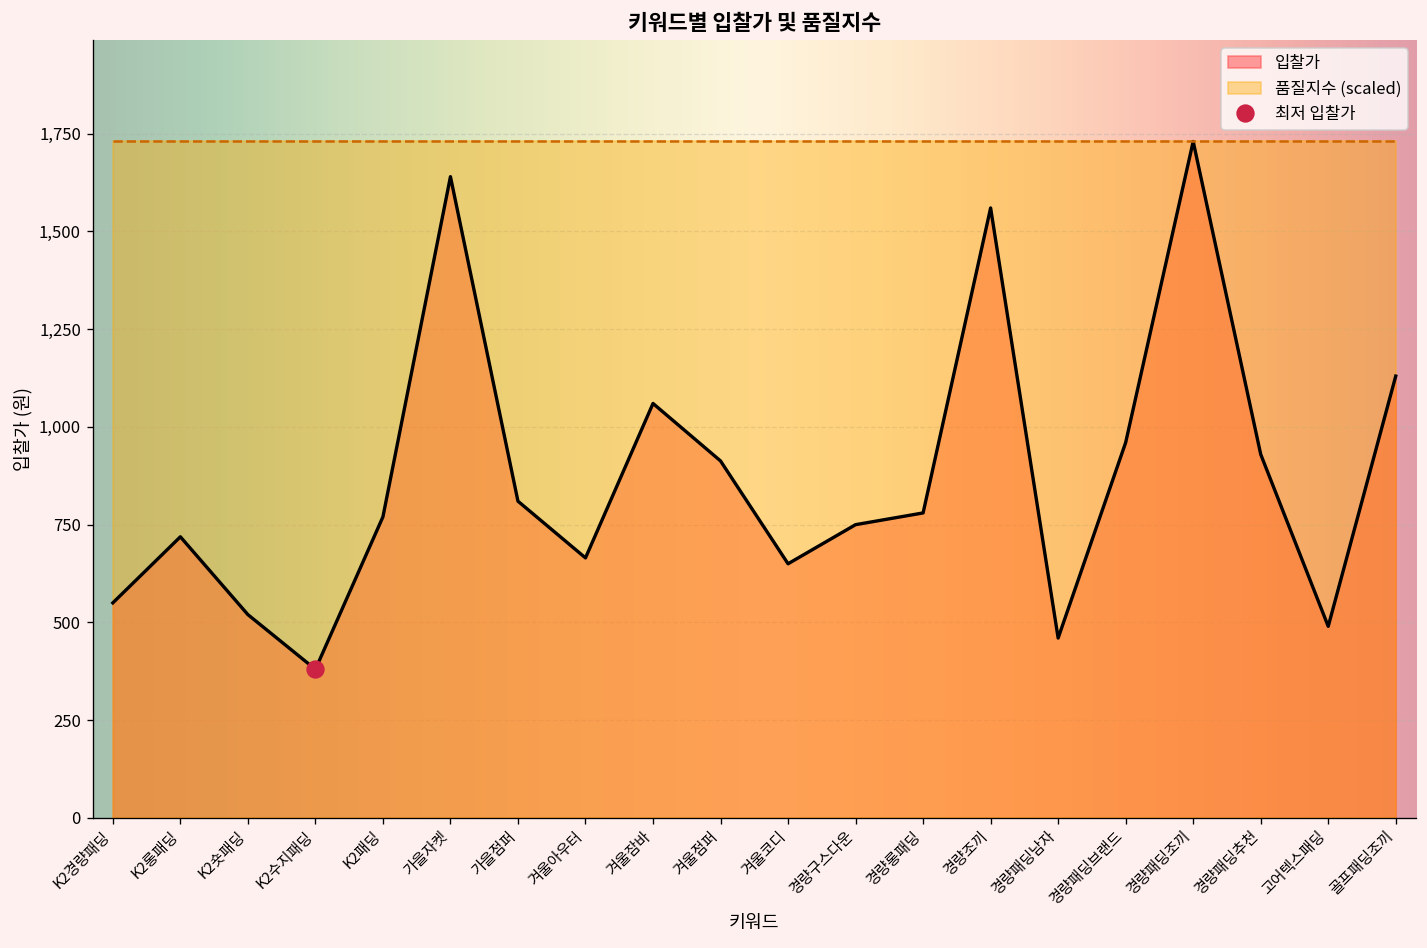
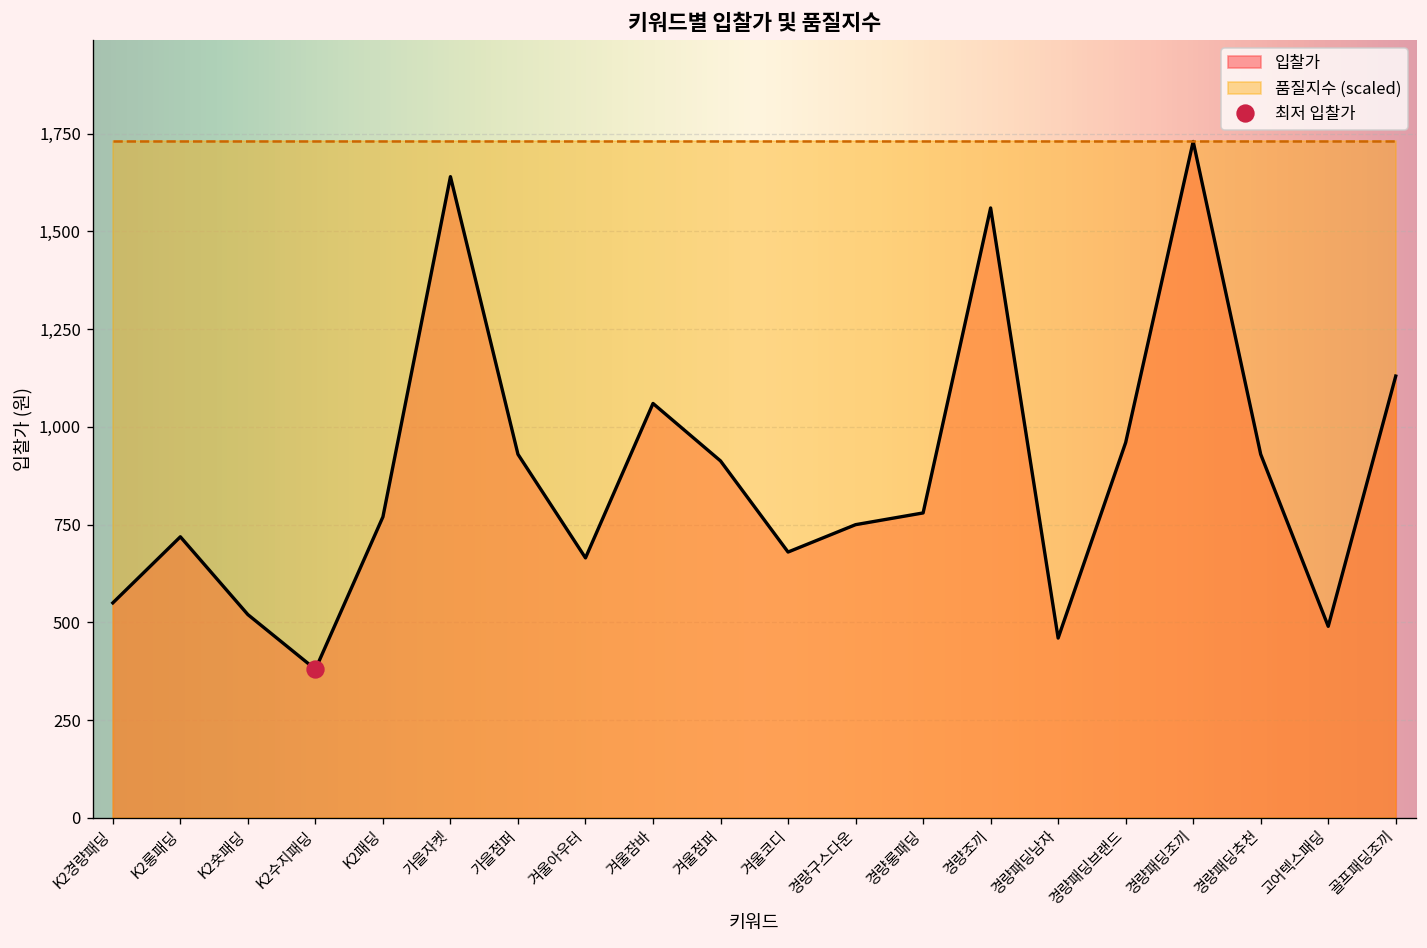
입찰가, 가을점퍼: 810 -> 930
입찰가, 겨울코디: 650 -> 680
